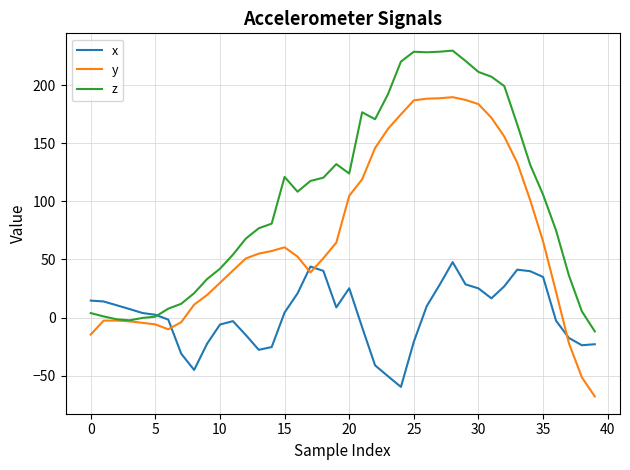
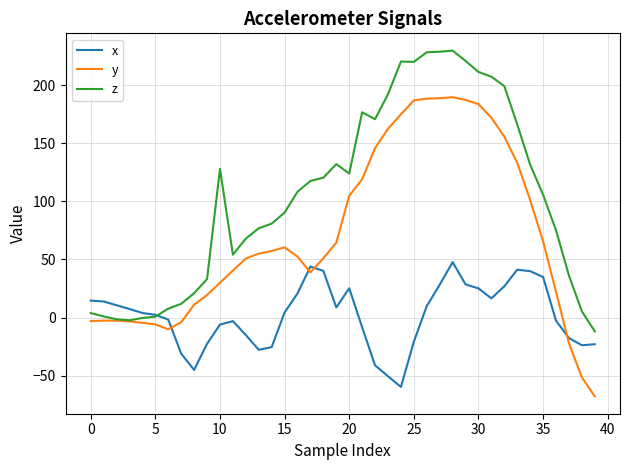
y, 0: -15 -> -3
z, 10: 42 -> 128
z, 15: 121 -> 90
z, 25: 229 -> 220
